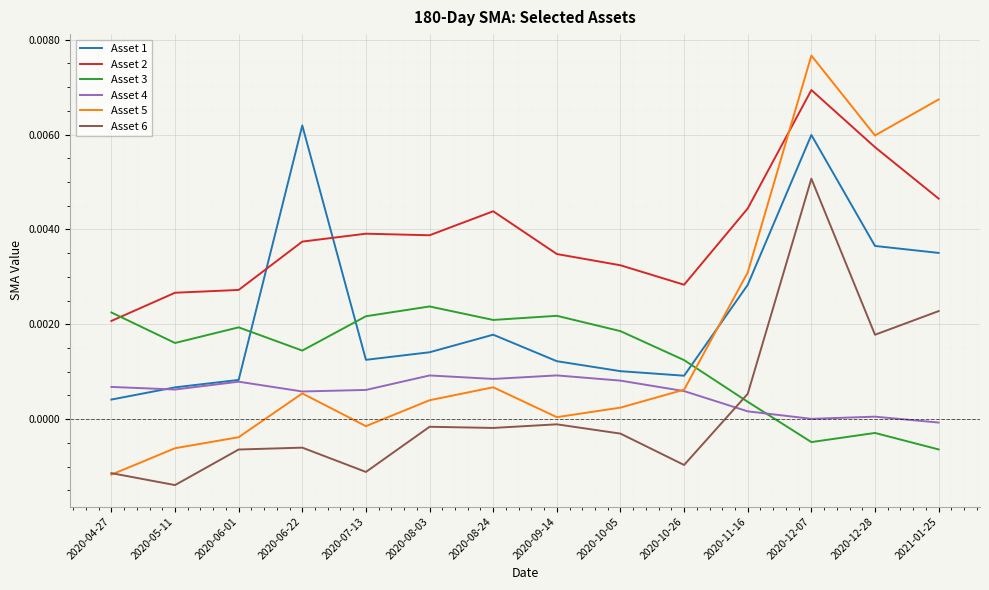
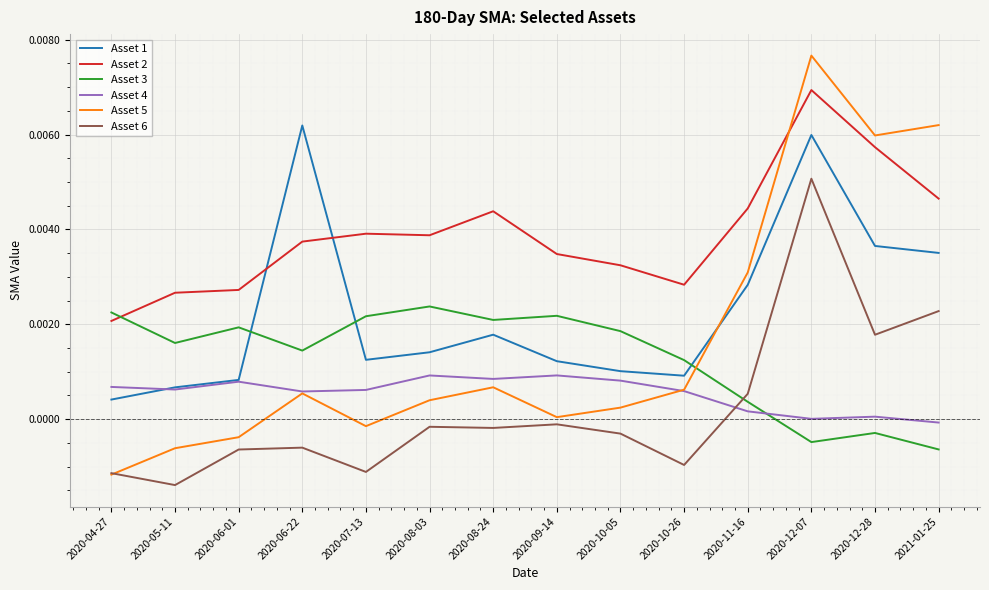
Asset 5, 2021-01-25: 0.0067 -> 0.0062
